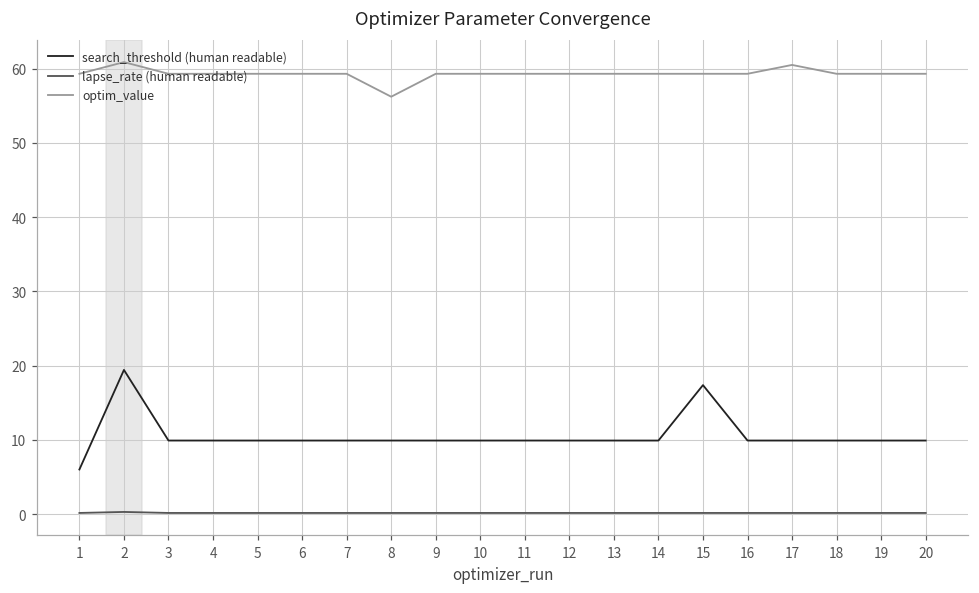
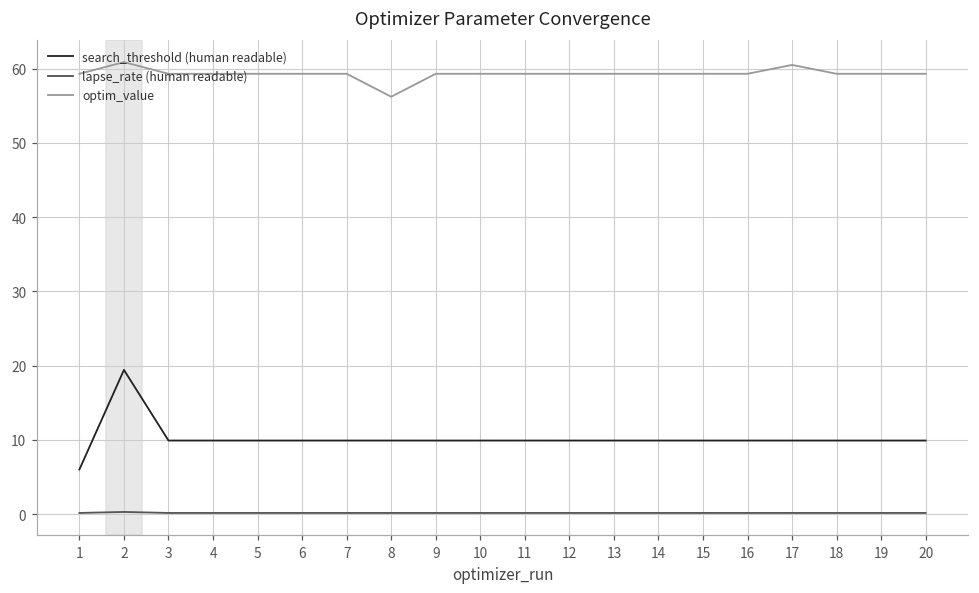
search_threshold (human readable), 15: 17 -> 10
